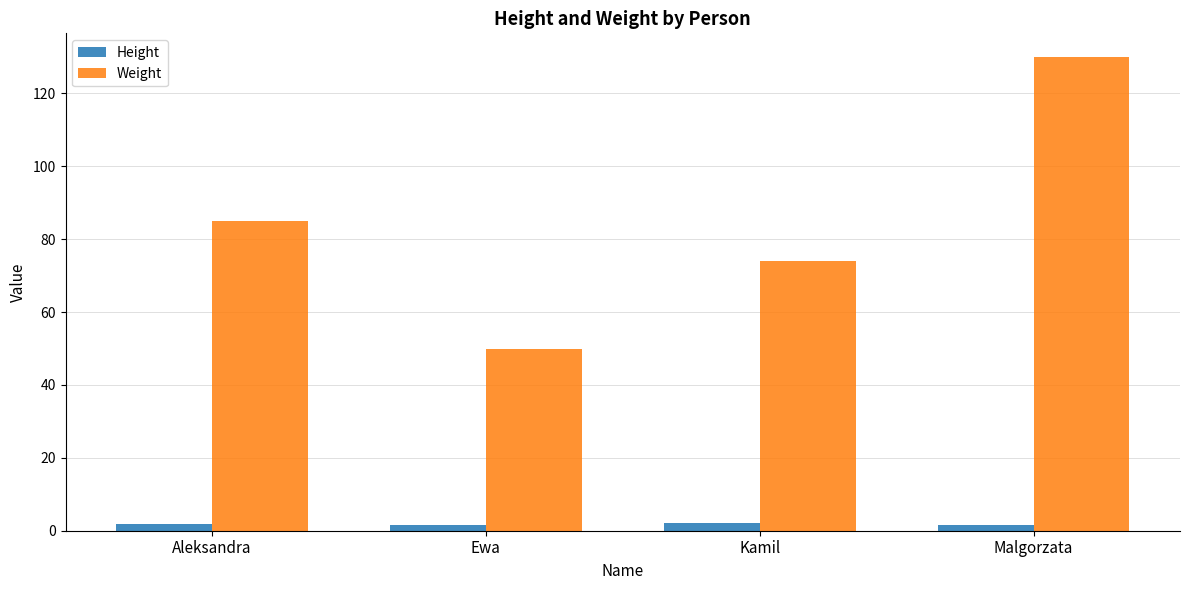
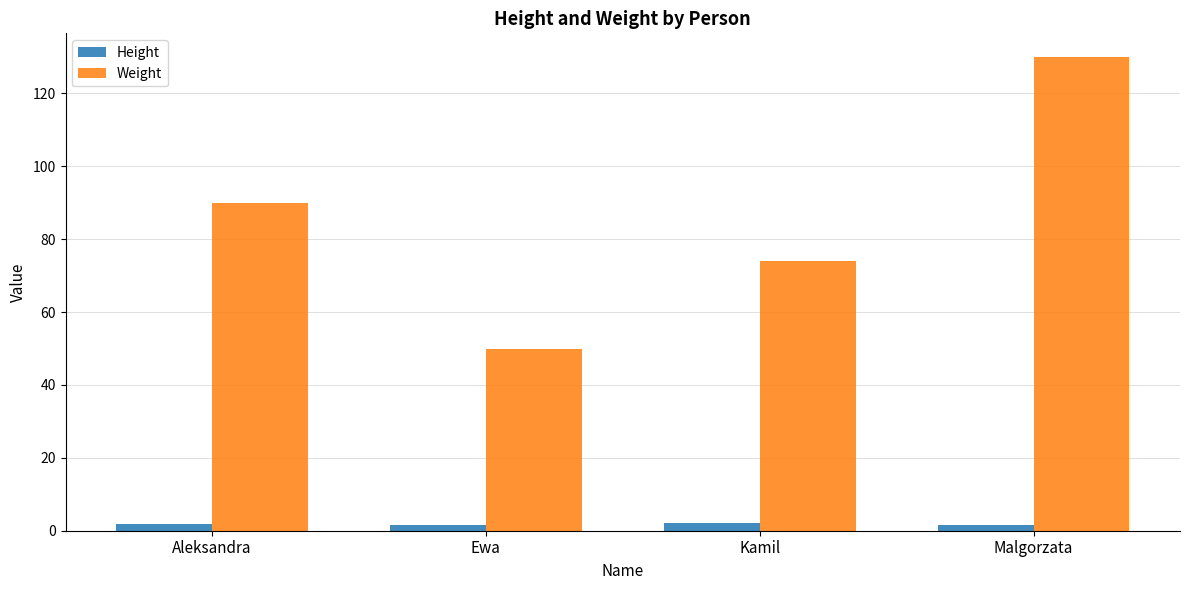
Weight, Aleksandra: 85 -> 90
